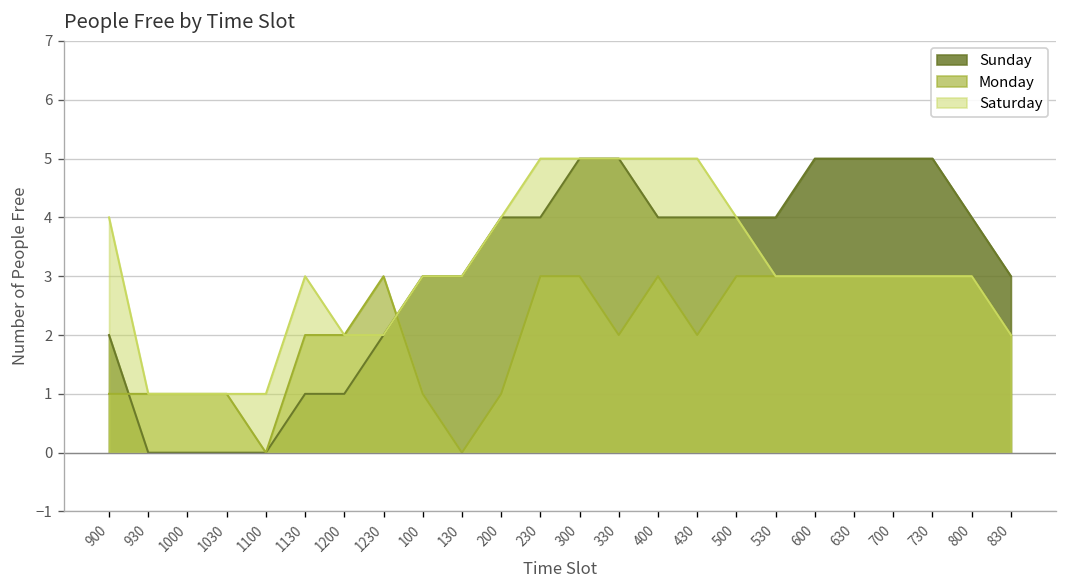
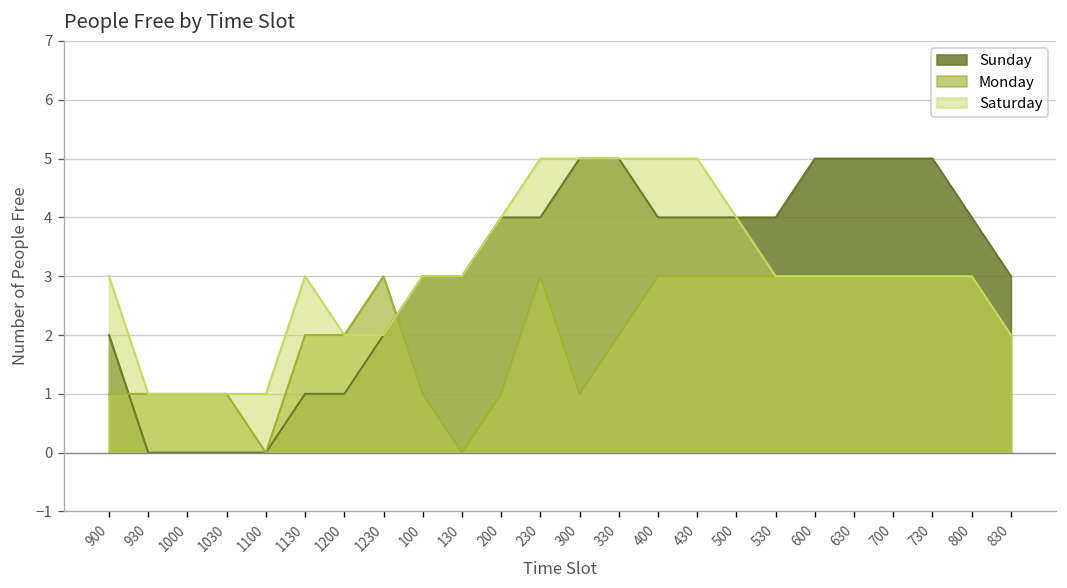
Saturday, 900: 4 -> 3
Monday, 300: 3 -> 1
Monday, 430: 2 -> 3
